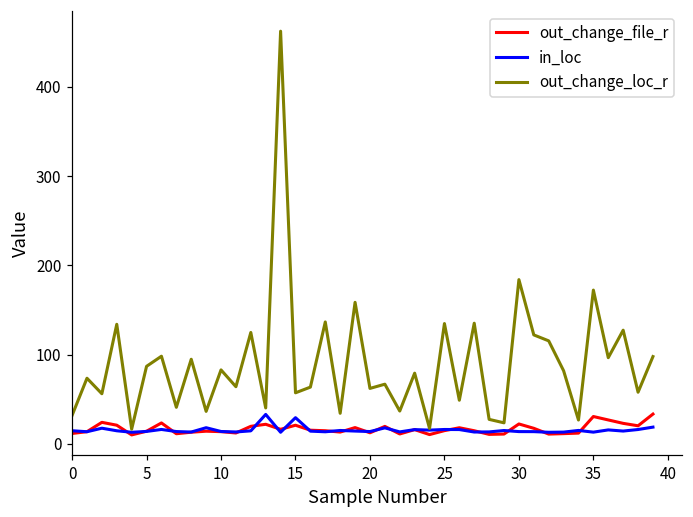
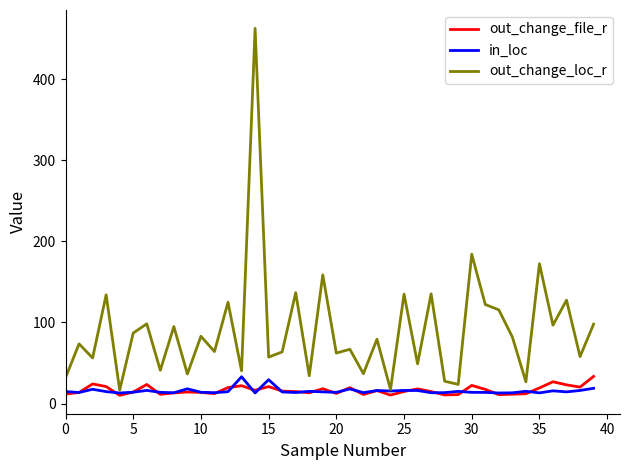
out_change_file_r, 35: 30 -> 20
